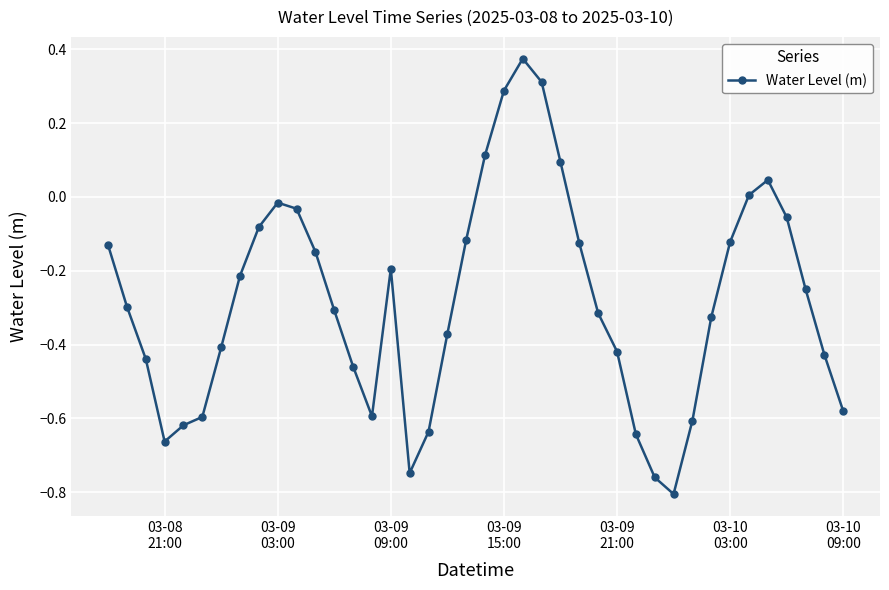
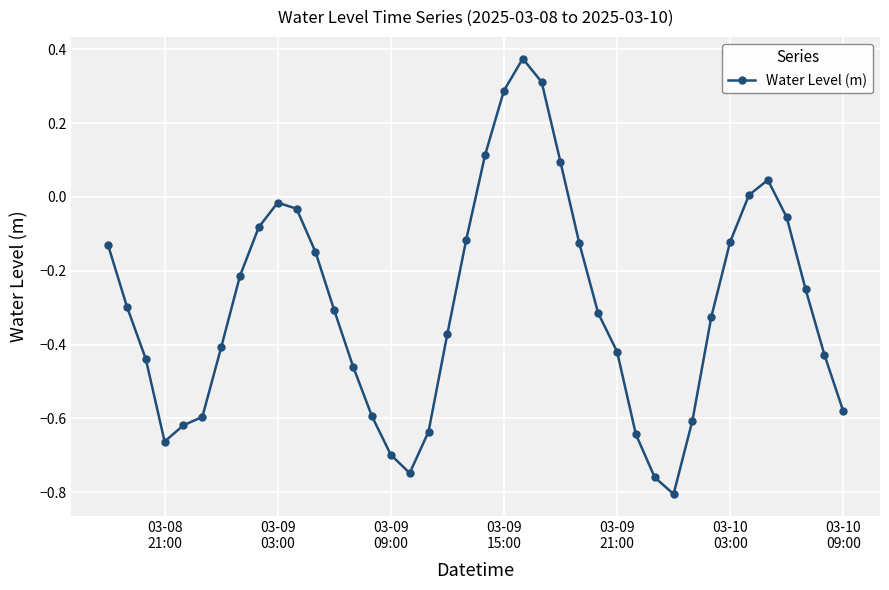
03-09 09:00: -0.19 -> -0.70
